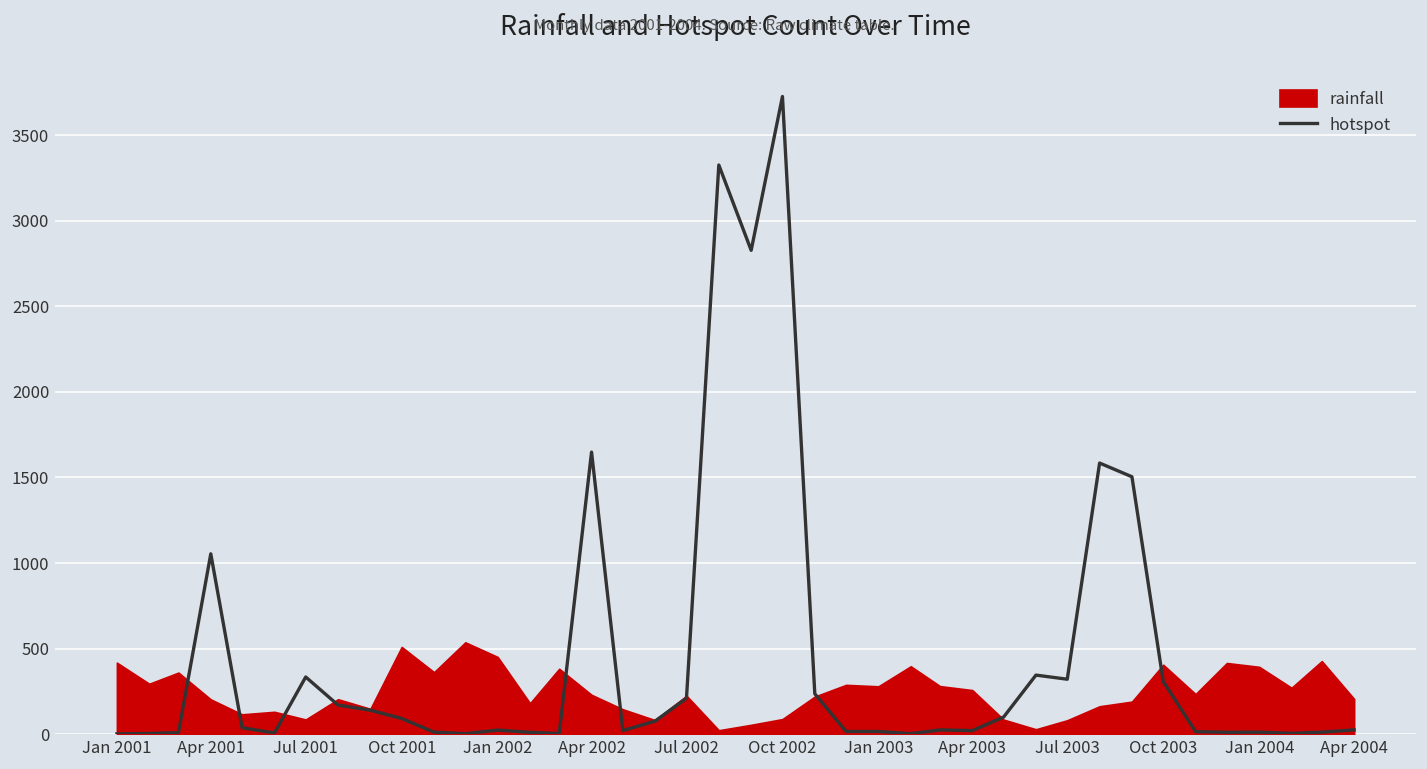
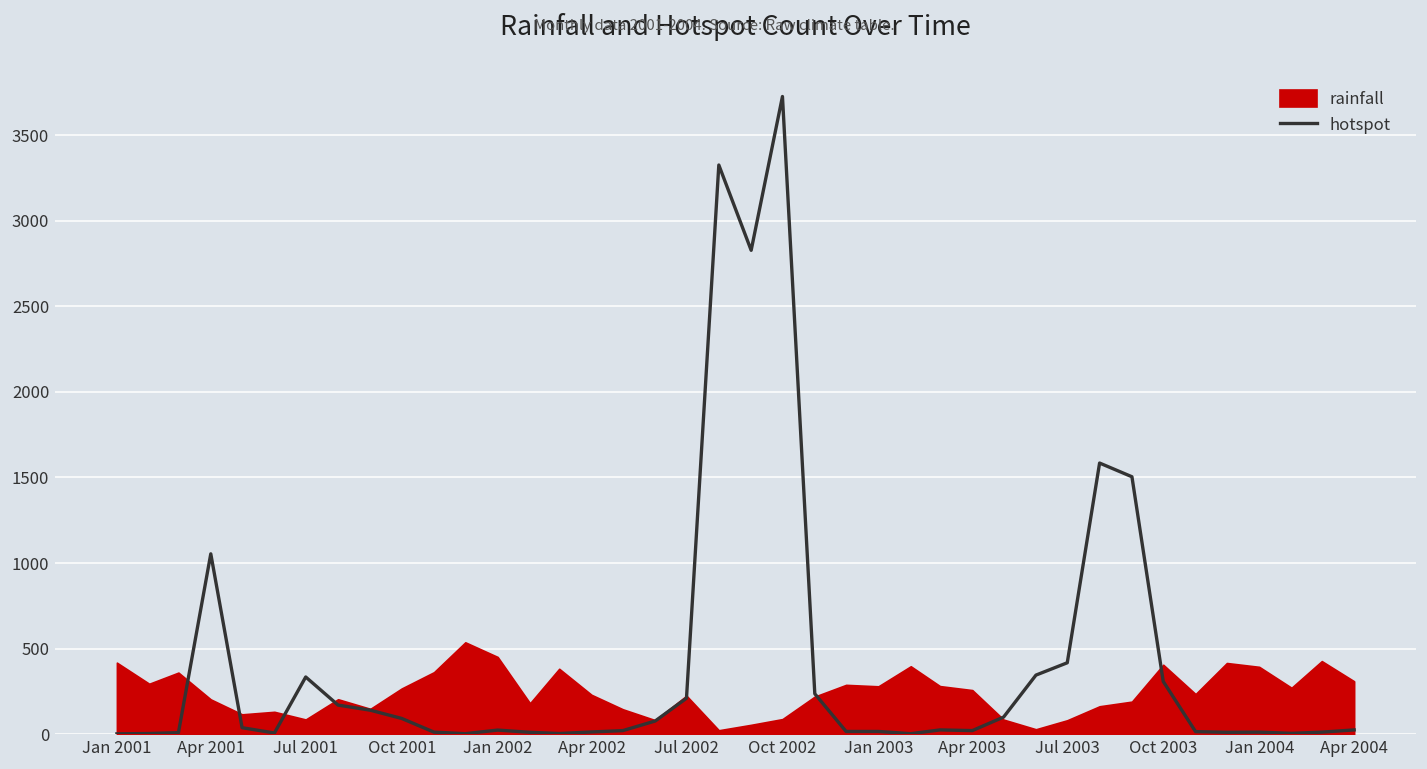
rainfall, Oct 2001: 510 -> 270
hotspot, Apr 2002: 1650 -> 10
hotspot, Jul 2003: 320 -> 420
rainfall, Apr 2004: 210 -> 310
